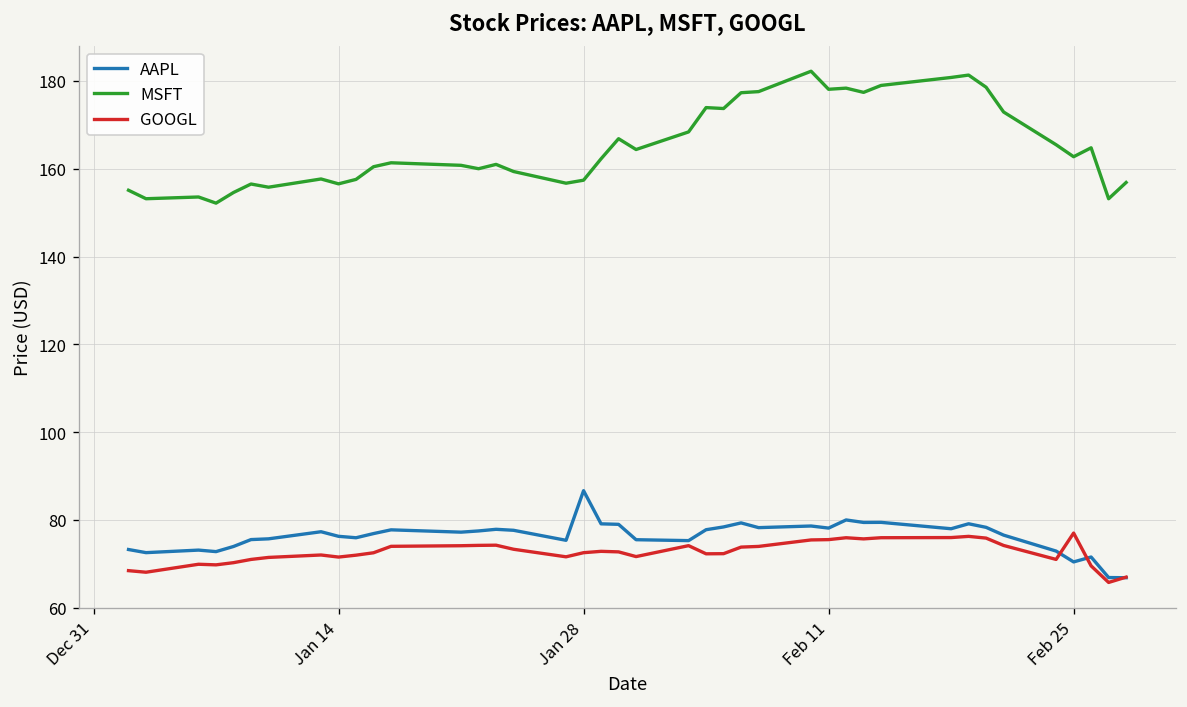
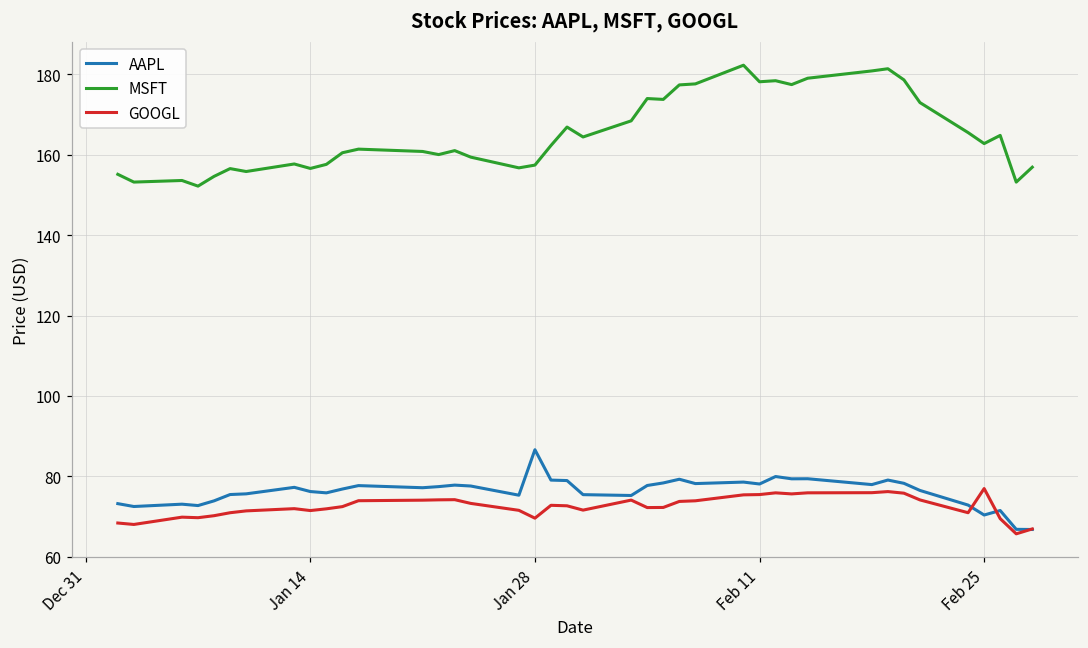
GOOGL, Jan 28: 73 -> 70
